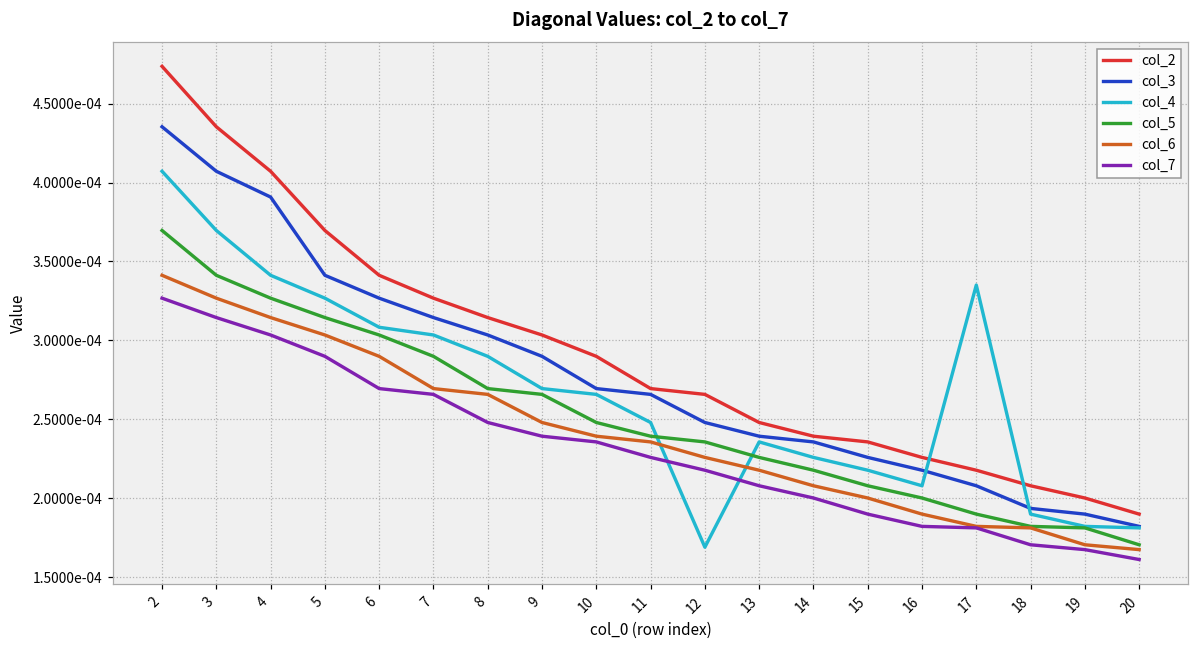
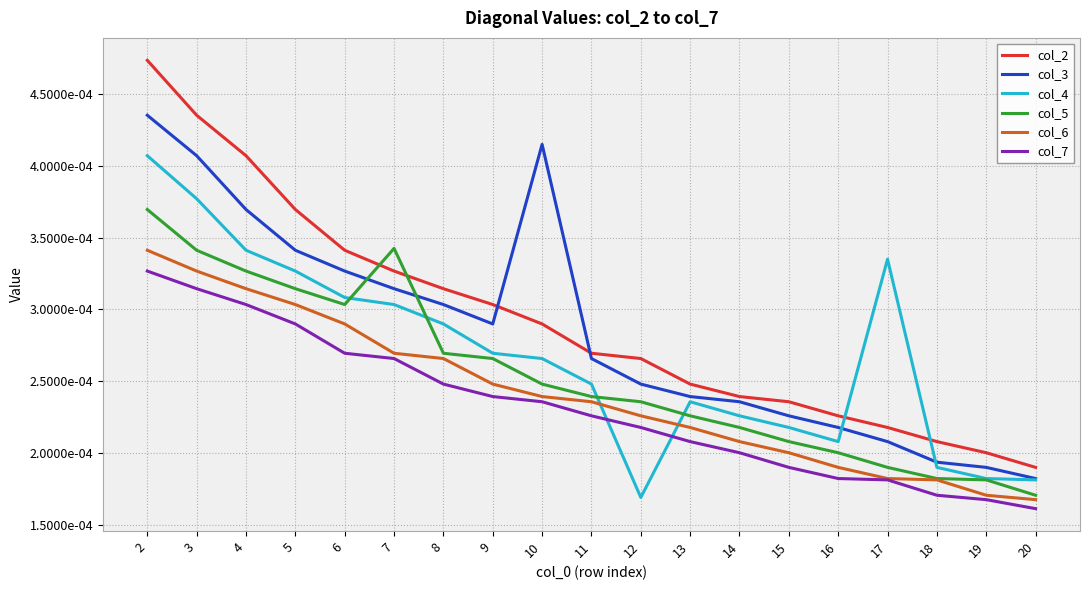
col_4, 3: 0.000370 -> 0.000377
col_3, 4: 0.000391 -> 0.000370
col_5, 7: 0.000290 -> 0.000343
col_3, 10: 0.000269 -> 0.000415
